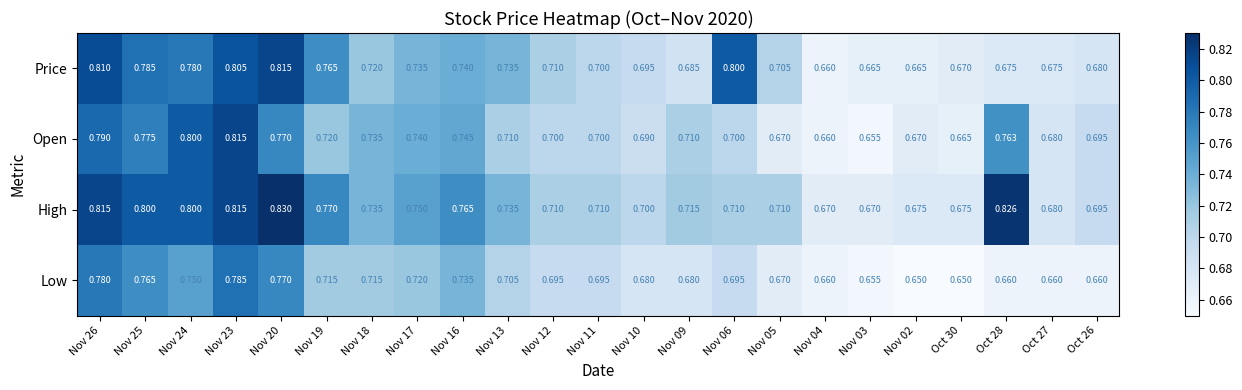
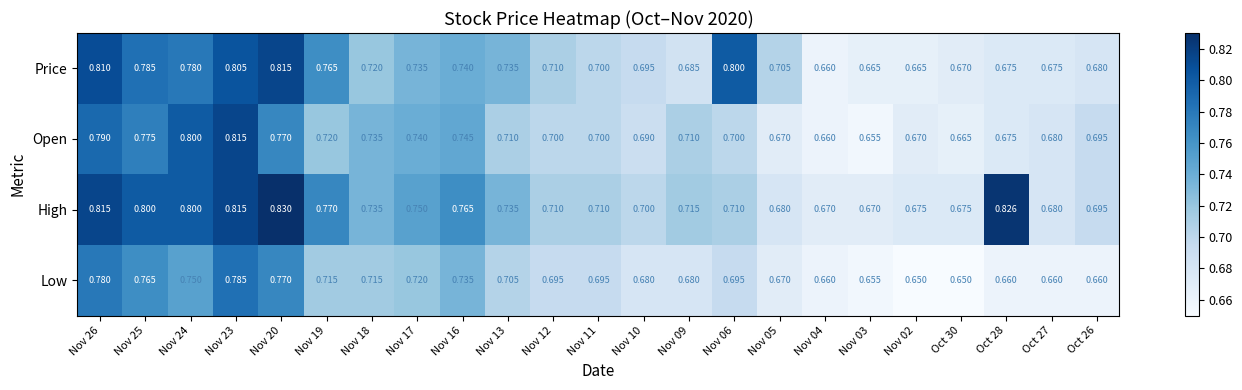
Open, Oct 28: 0.763 -> 0.675
High, Nov 05: 0.710 -> 0.680
